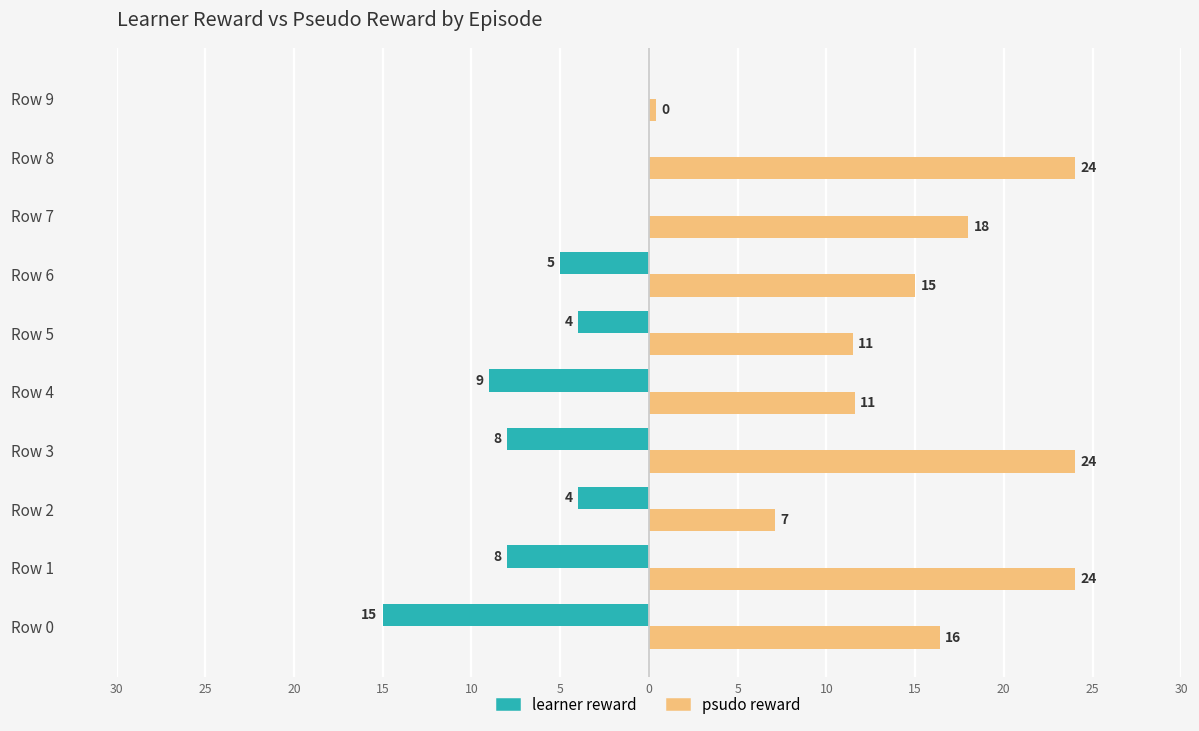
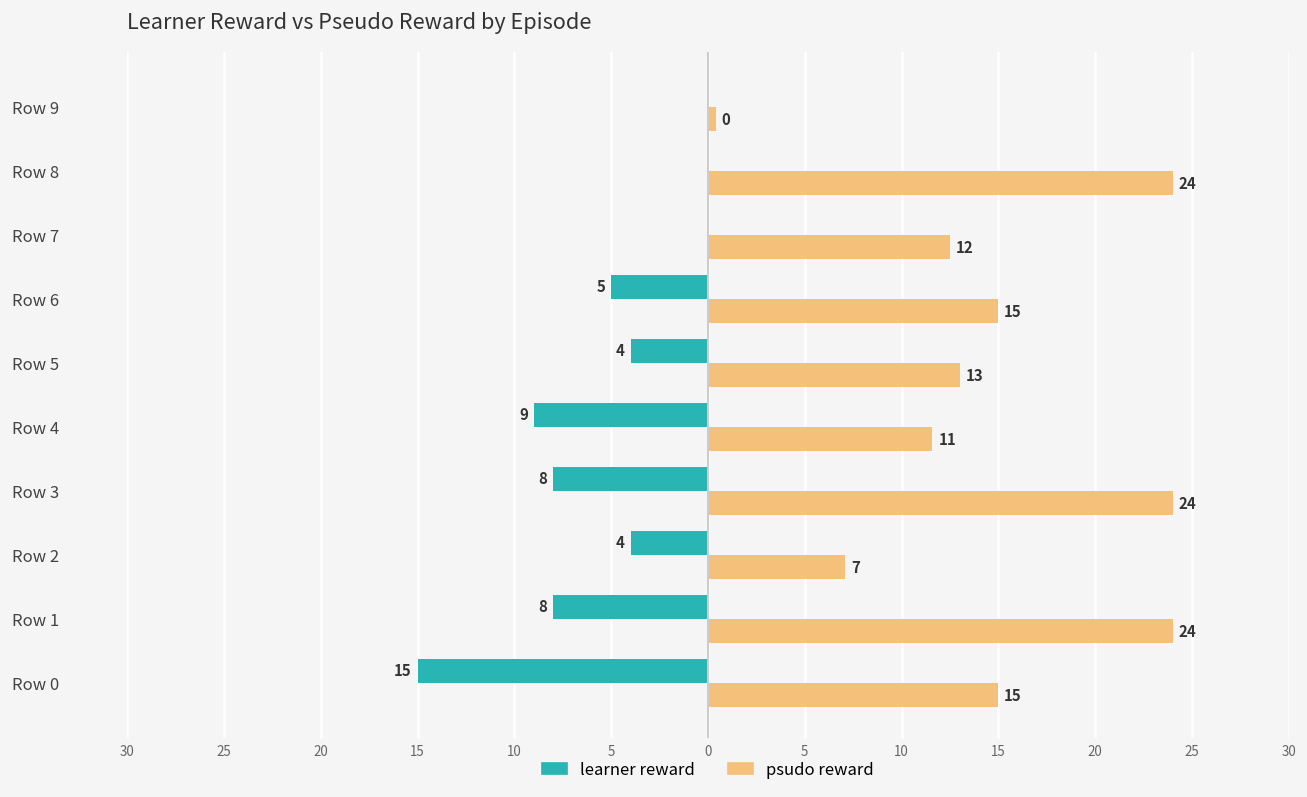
psudo reward, Row 7: 18 -> 12
psudo reward, Row 5: 11 -> 13
psudo reward, Row 0: 16 -> 15
